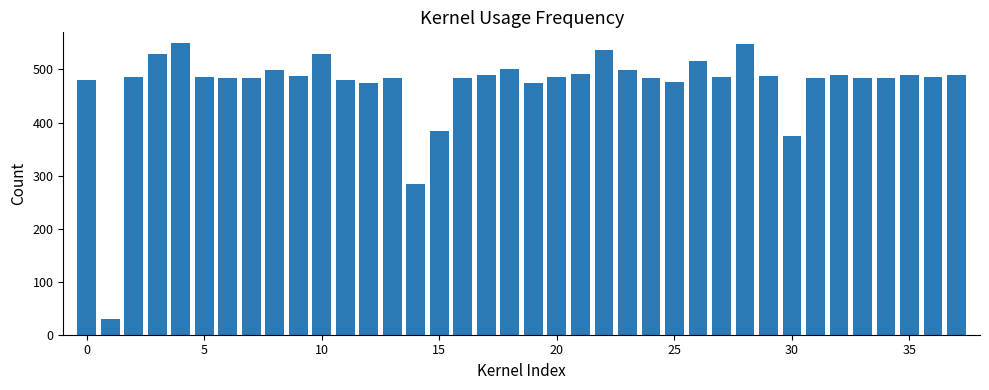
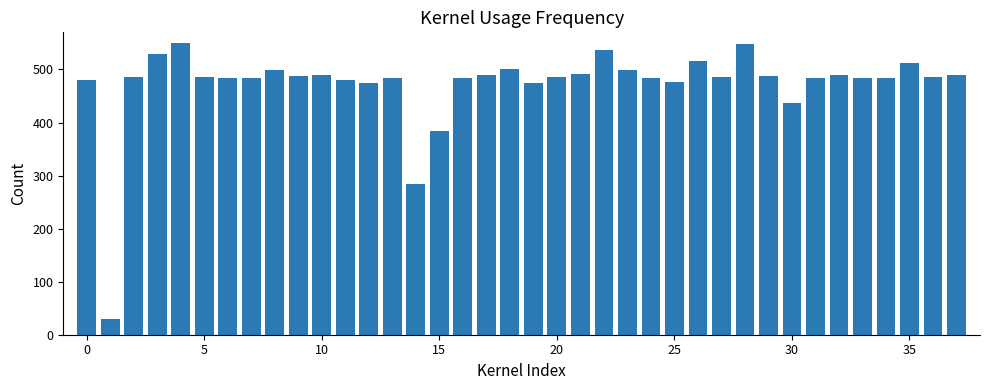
10: 530 -> 490
30: 380 -> 440
35: 490 -> 510
